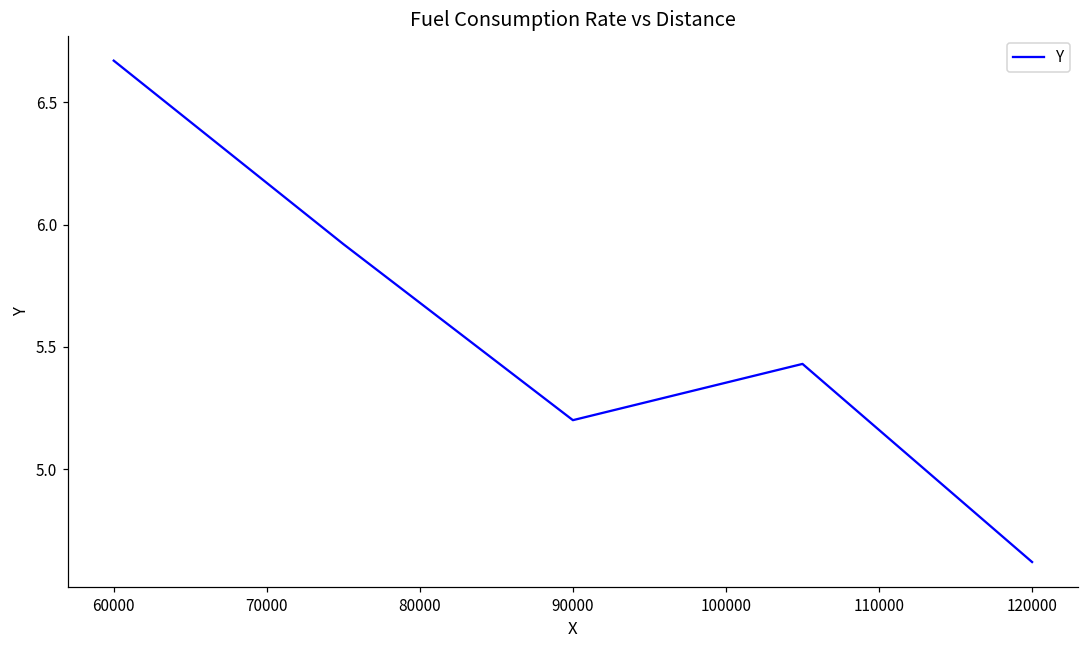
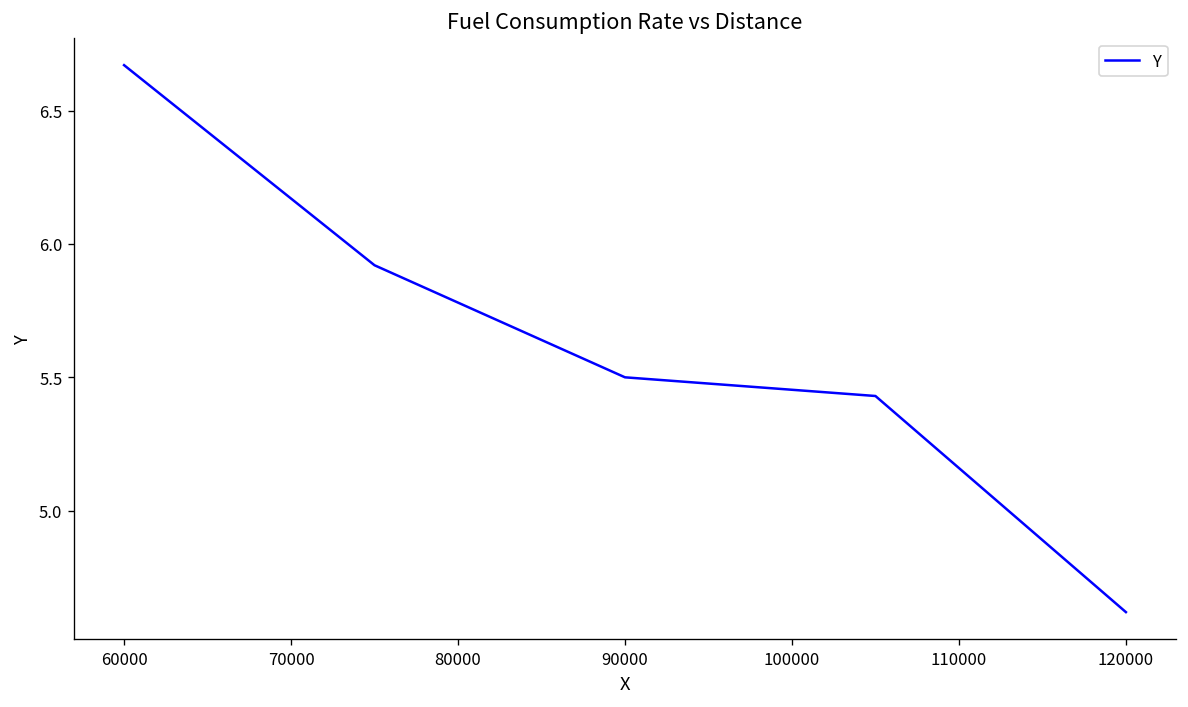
90000: 5.2 -> 5.5
